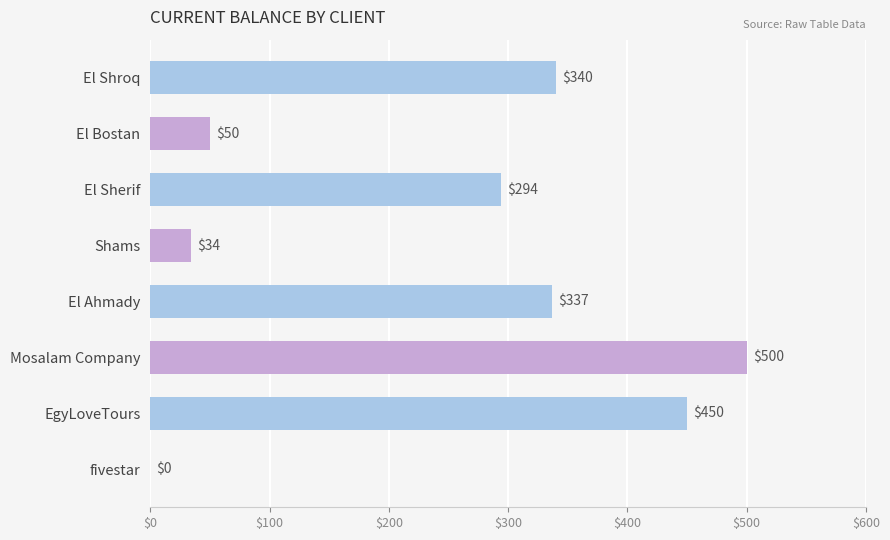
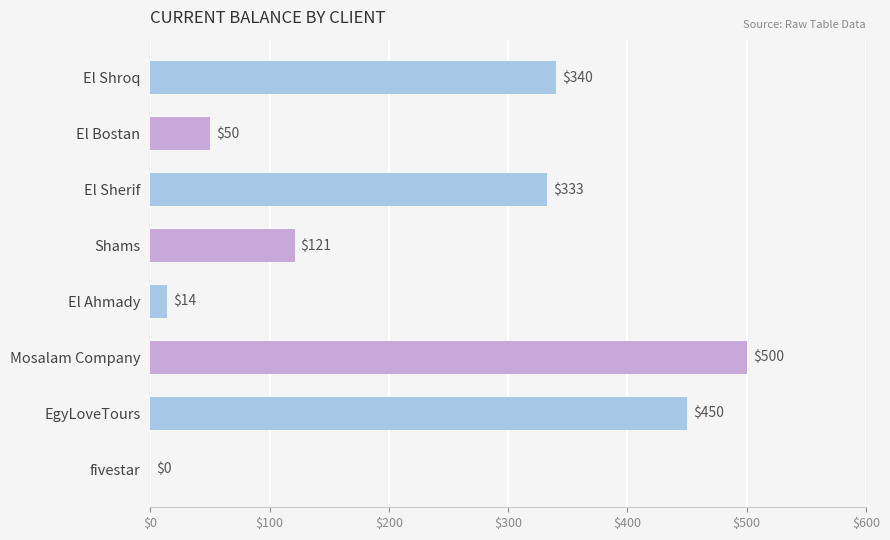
El Sherif: $294 -> $333
Shams: $34 -> $121
El Ahmady: $337 -> $14
